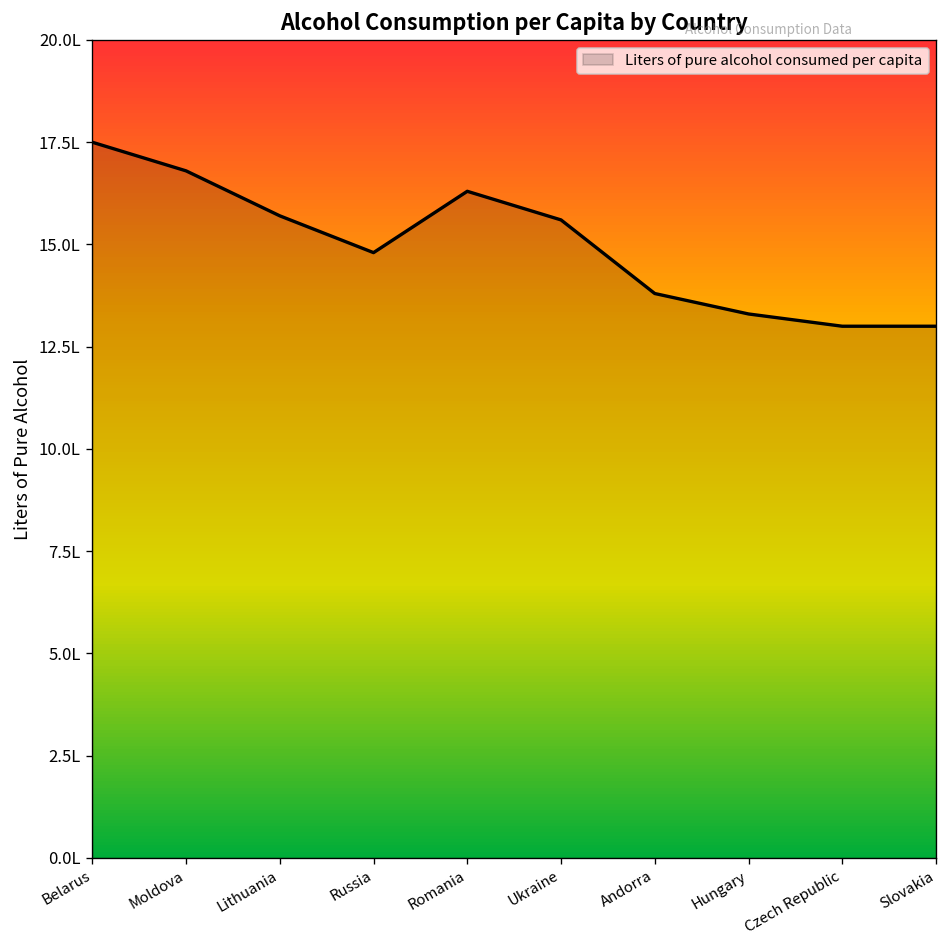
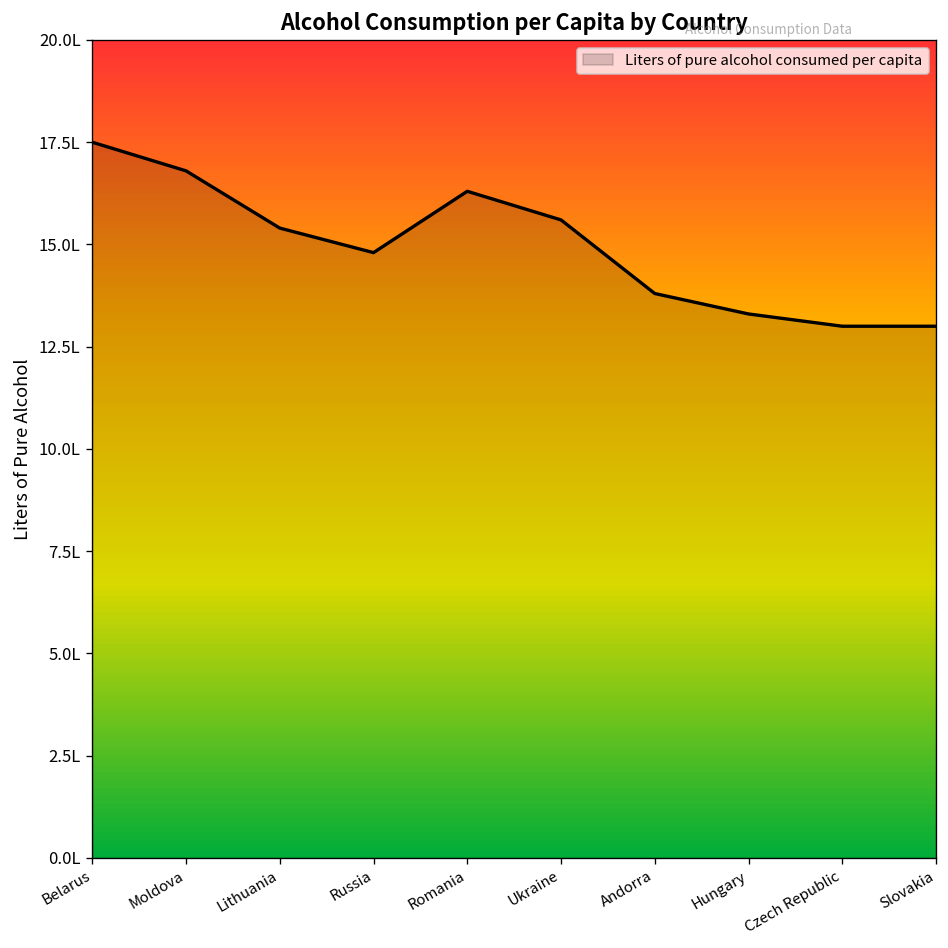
Lithuania: 15.7L -> 15.4L
